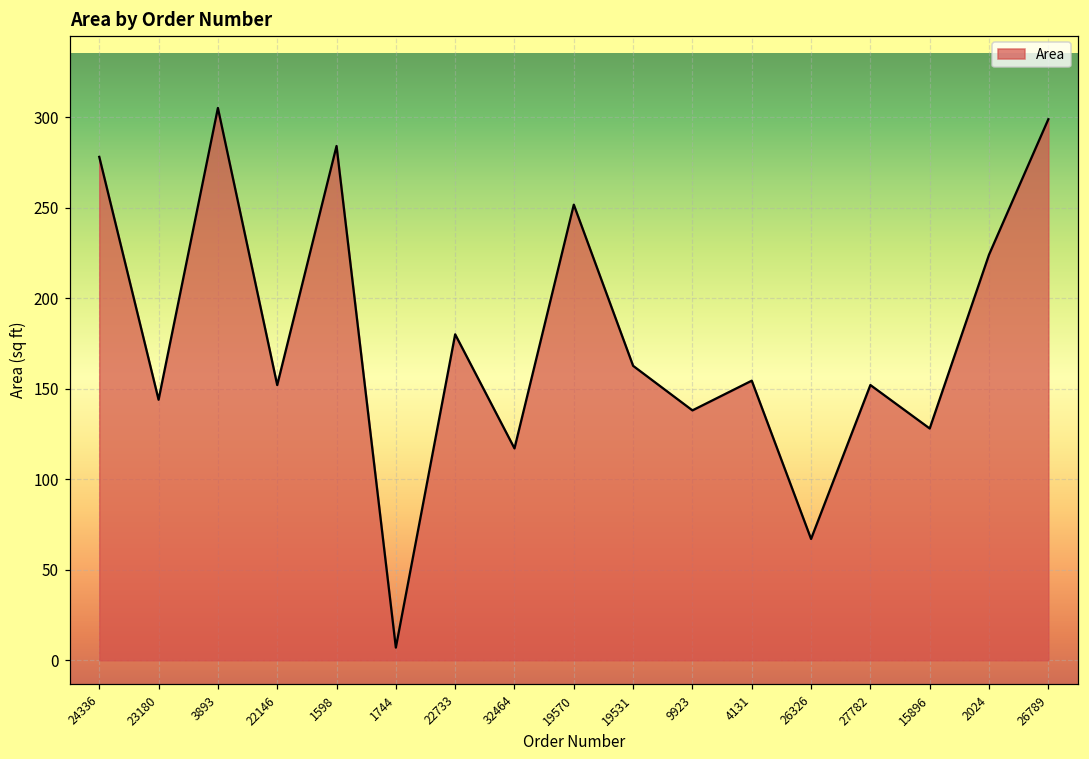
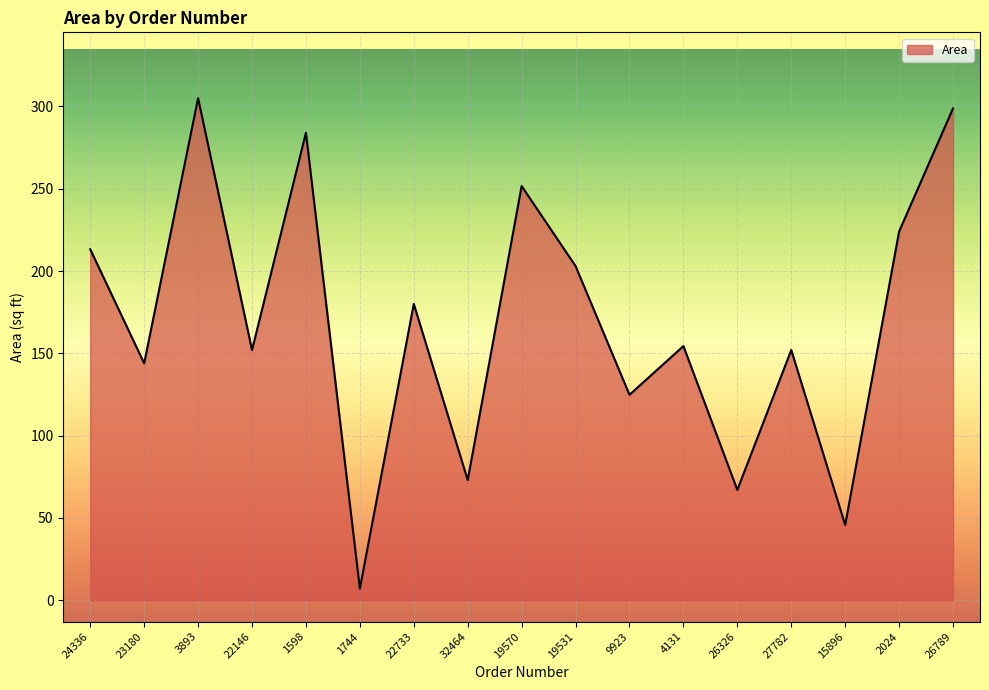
24336: 278 -> 213
32464: 117 -> 73
19531: 163 -> 203
9923: 138 -> 125
15896: 128 -> 46
